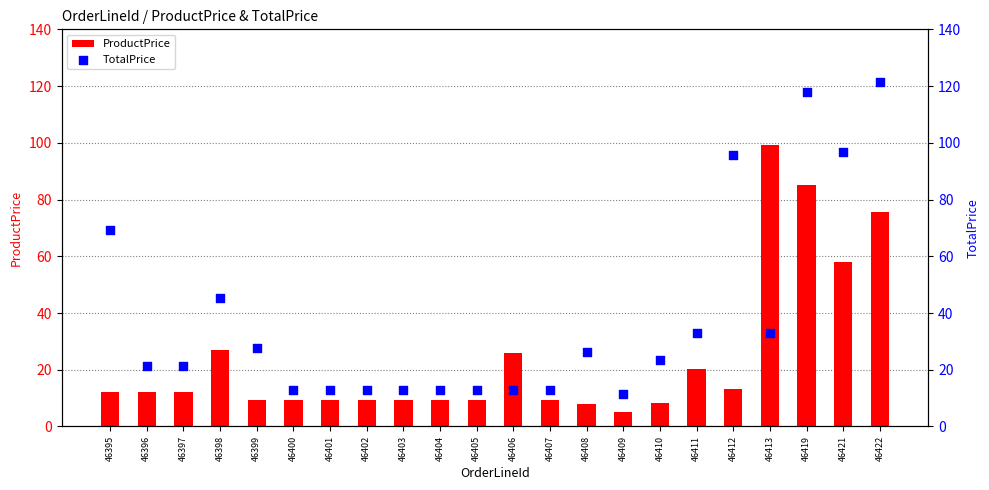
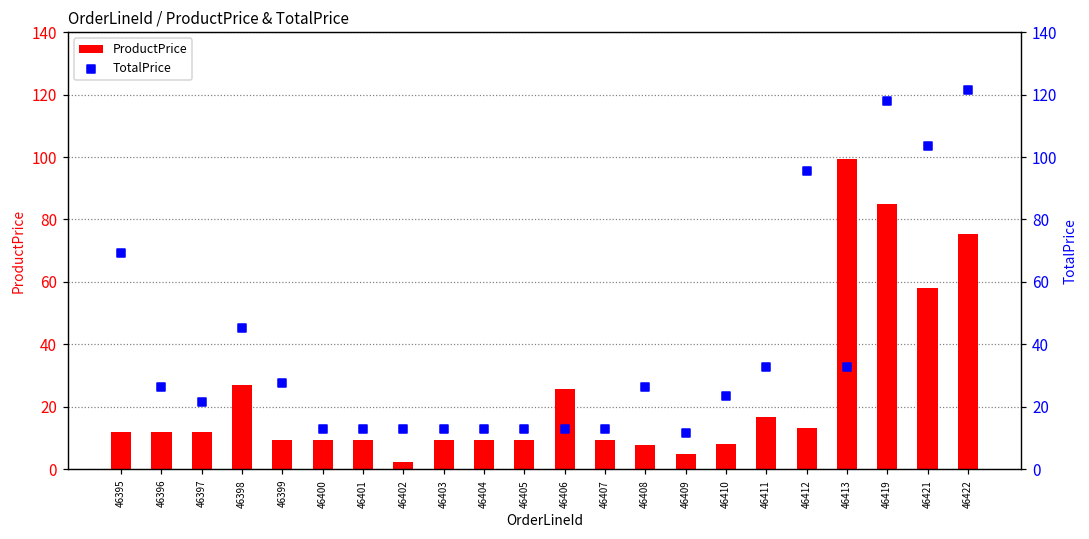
ProductPrice, 46402: 9 -> 2
ProductPrice, 46411: 20 -> 17
TotalPrice, 46396: 21 -> 26
TotalPrice, 46421: 97 -> 104
